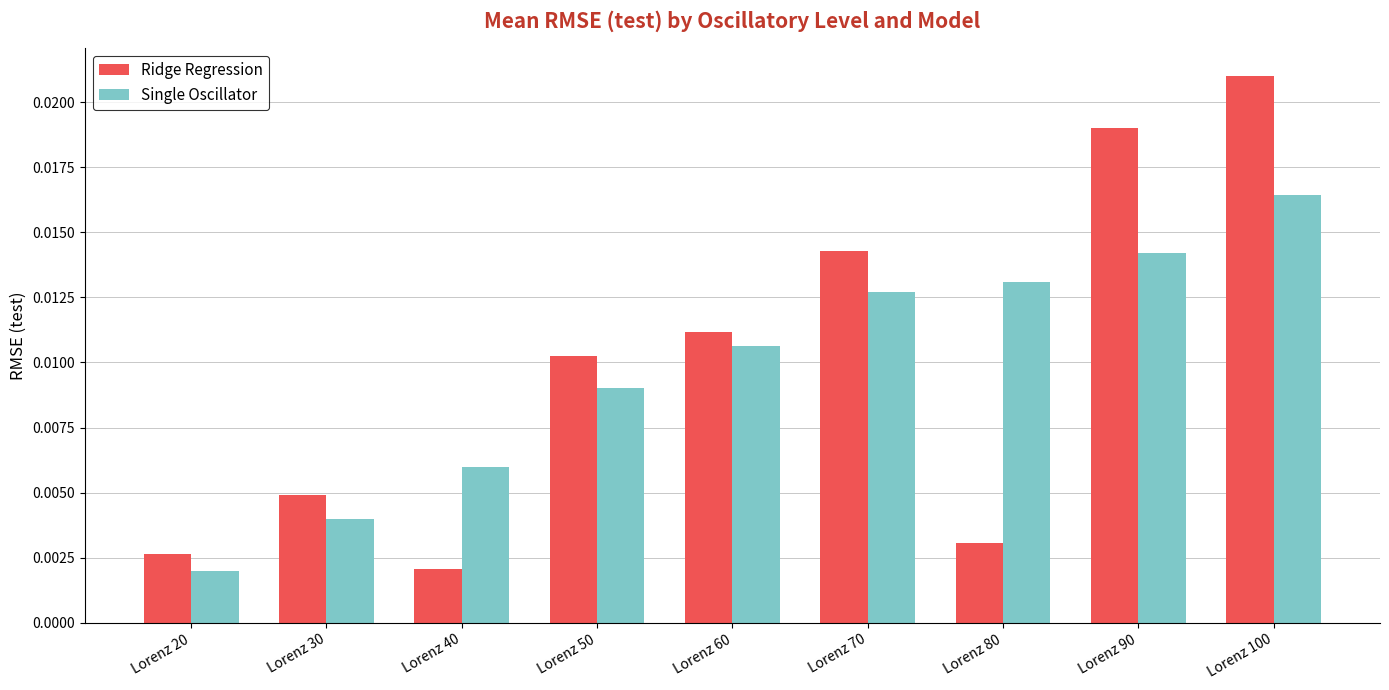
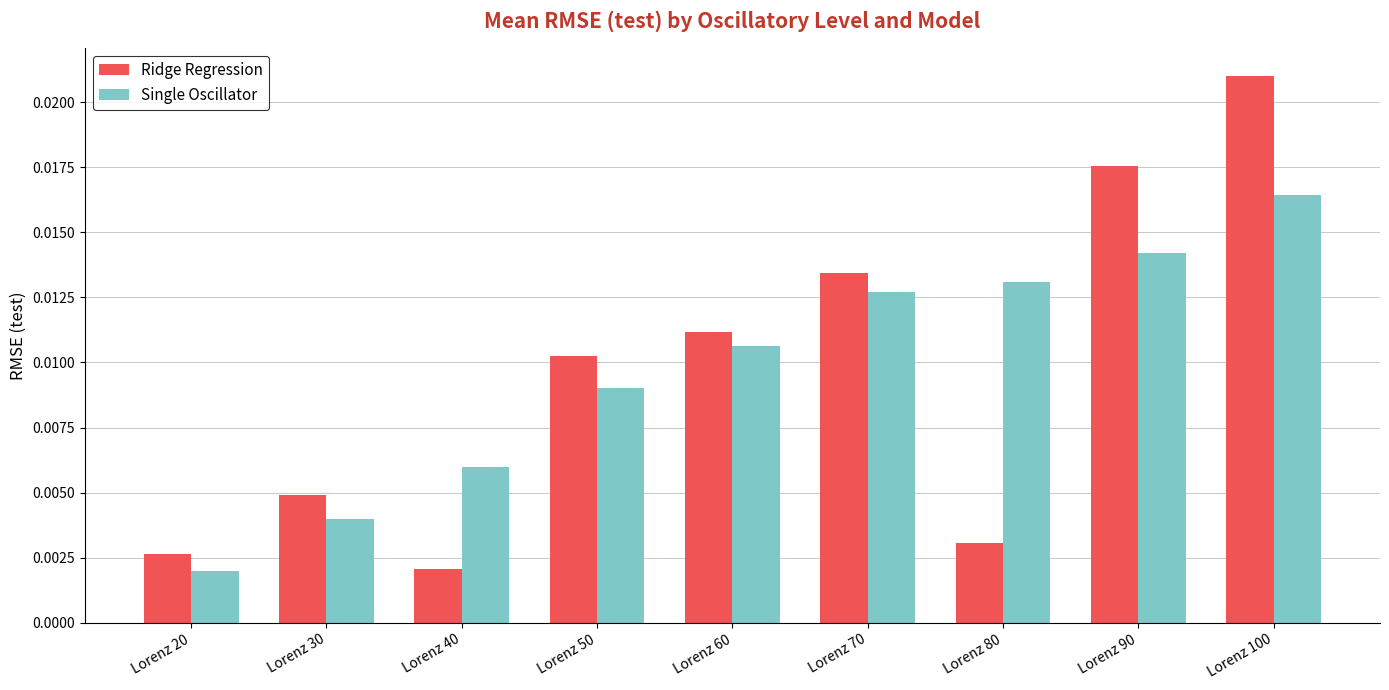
Ridge Regression, Lorenz 70: 0.0143 -> 0.0134
Ridge Regression, Lorenz 90: 0.0190 -> 0.0176
